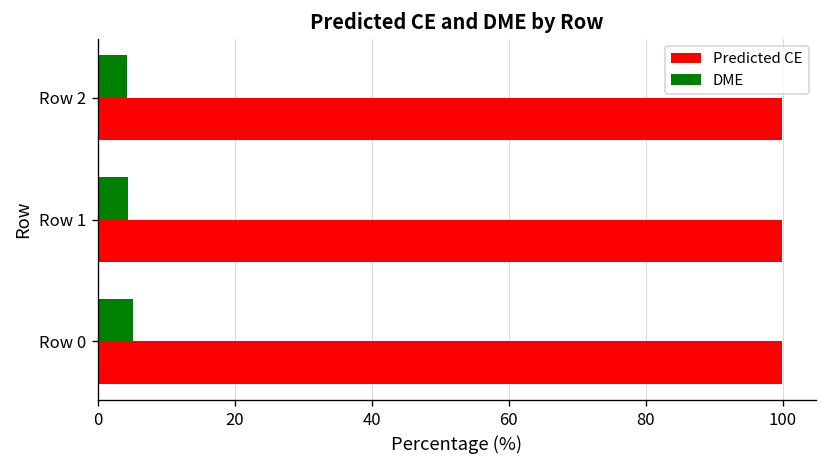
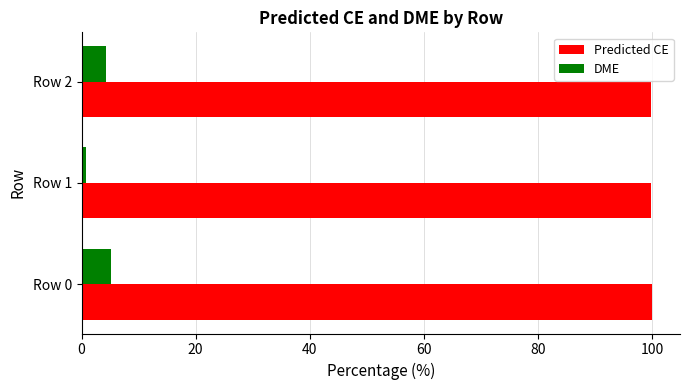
DME, Row 1: 4 -> 1
